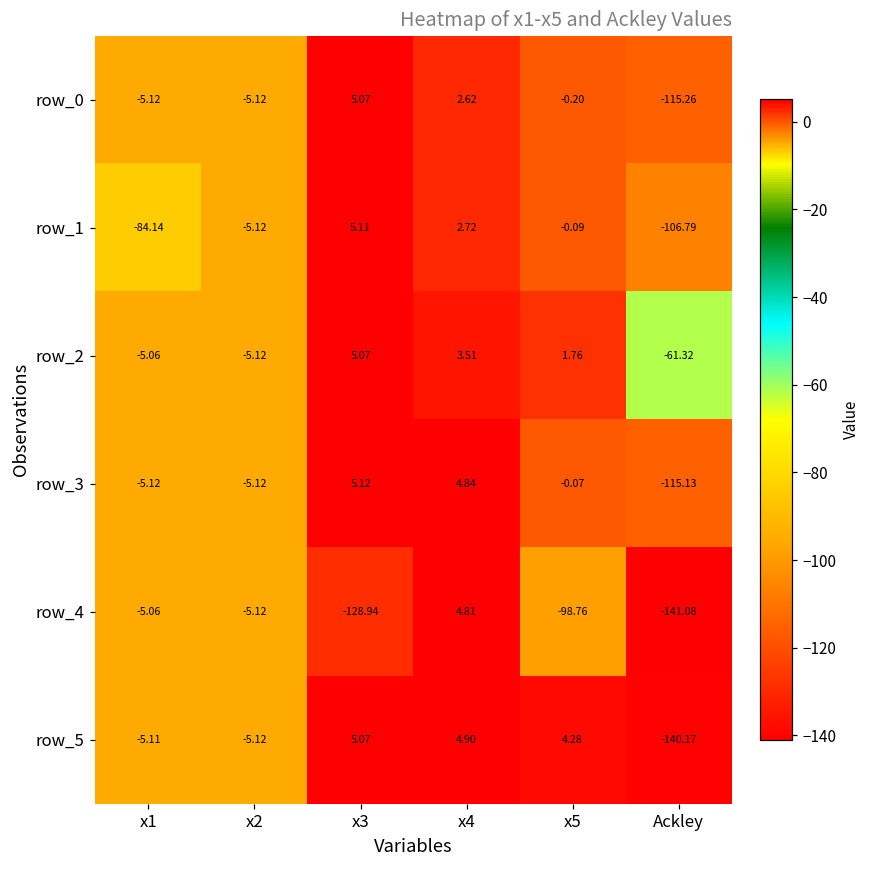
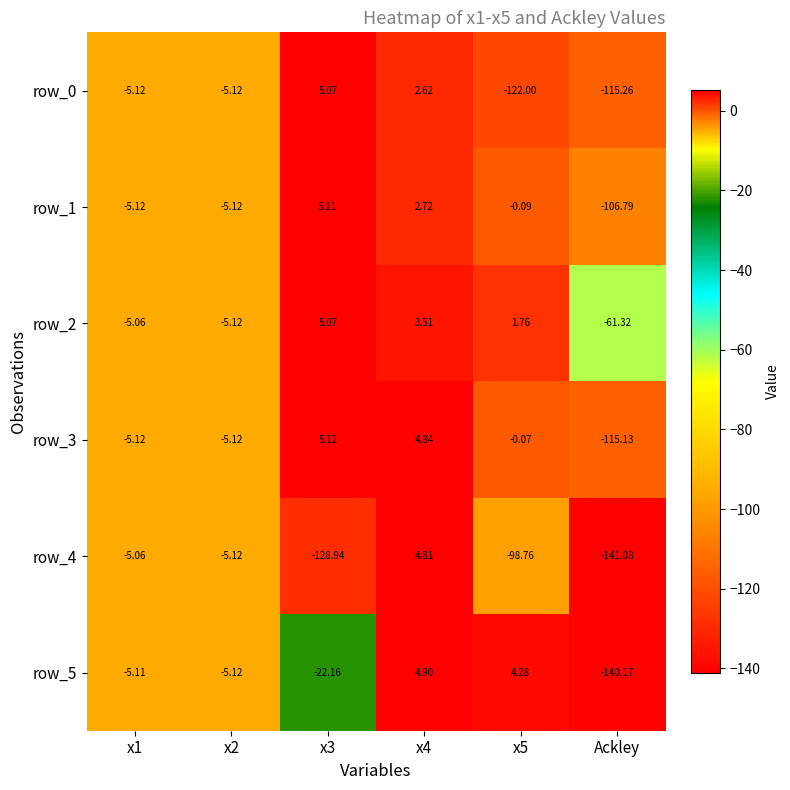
row_0, x5: -0.20 -> -122.00
row_1, x1: -84.14 -> -5.12
row_5, x3: 5.07 -> -22.16
